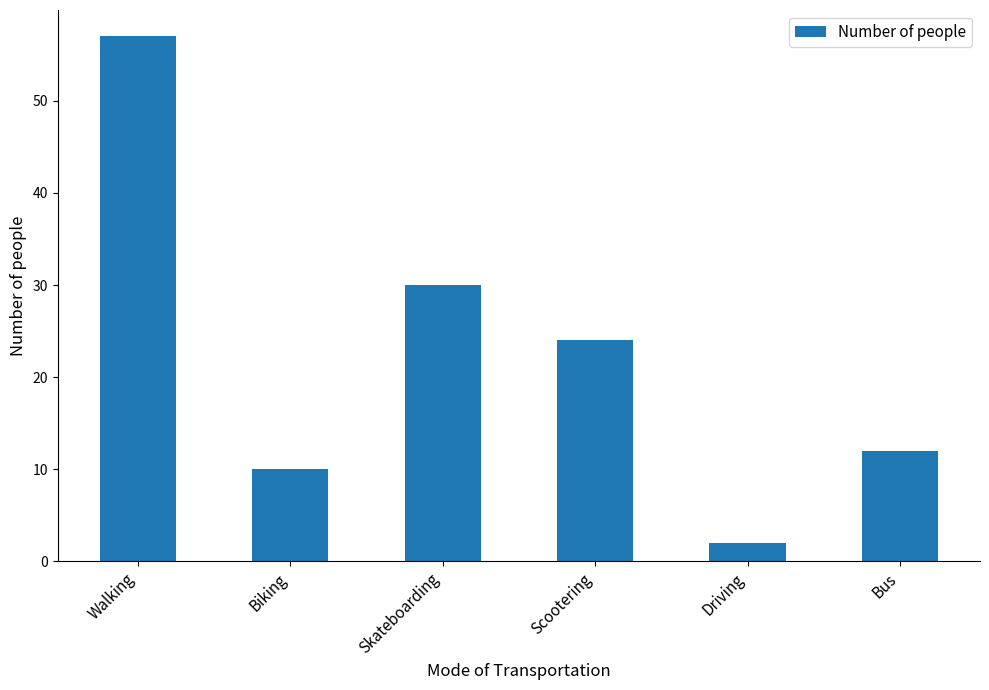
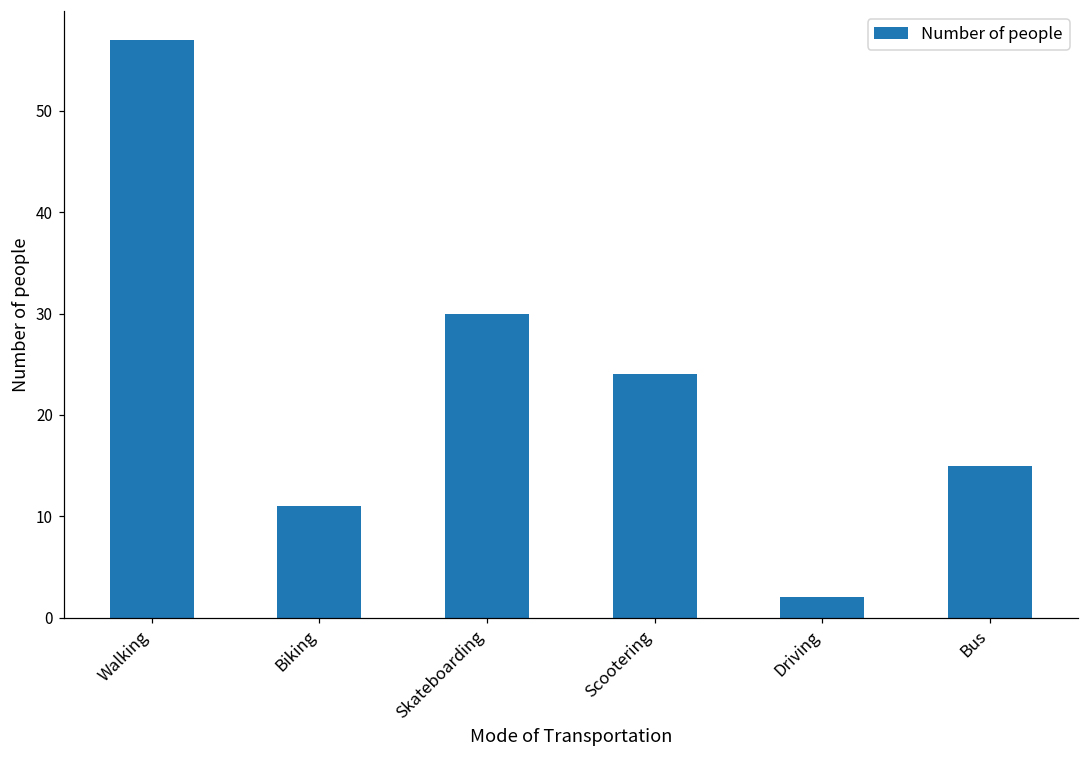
Biking: 10 -> 11
Bus: 12 -> 15
